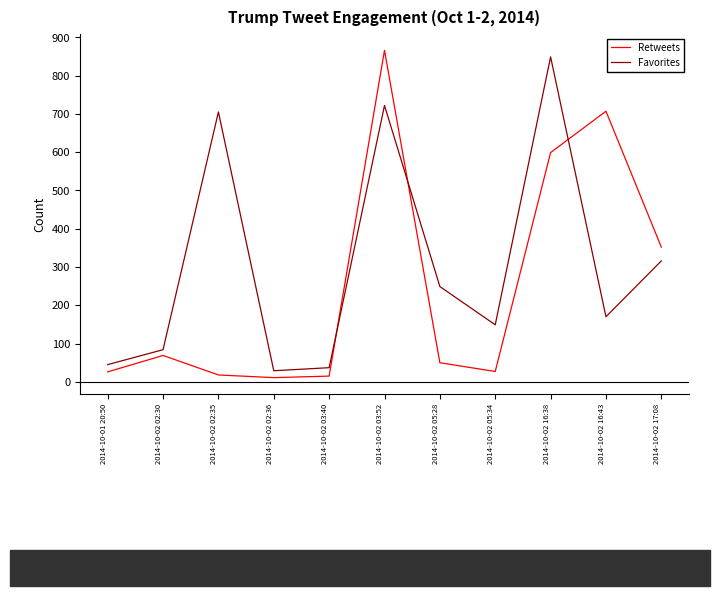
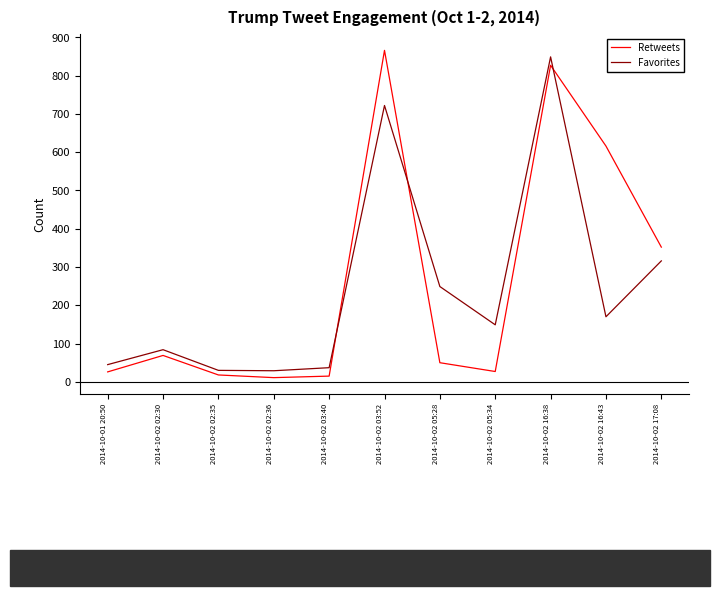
Favorites, 2014-10-02 02:35: 710 -> 30
Retweets, 2014-10-02 16:38: 600 -> 830
Retweets, 2014-10-02 16:43: 710 -> 620
